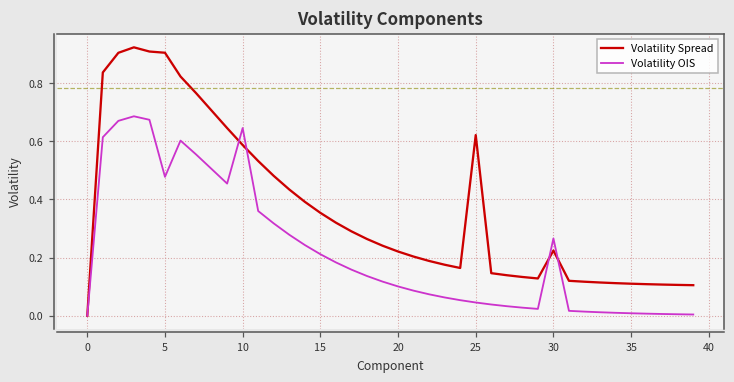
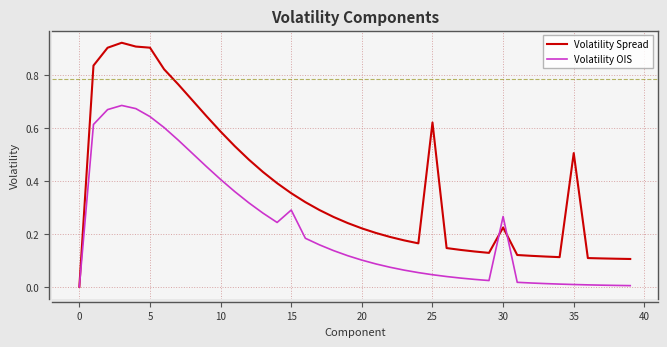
Volatility OIS, 5: 0.48 -> 0.64
Volatility OIS, 10: 0.65 -> 0.41
Volatility OIS, 15: 0.21 -> 0.29
Volatility Spread, 35: 0.11 -> 0.51
